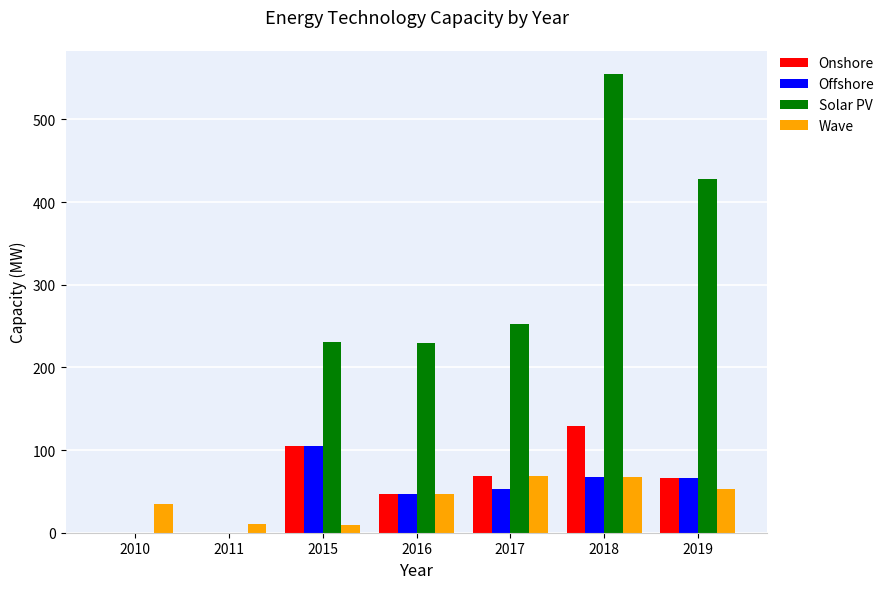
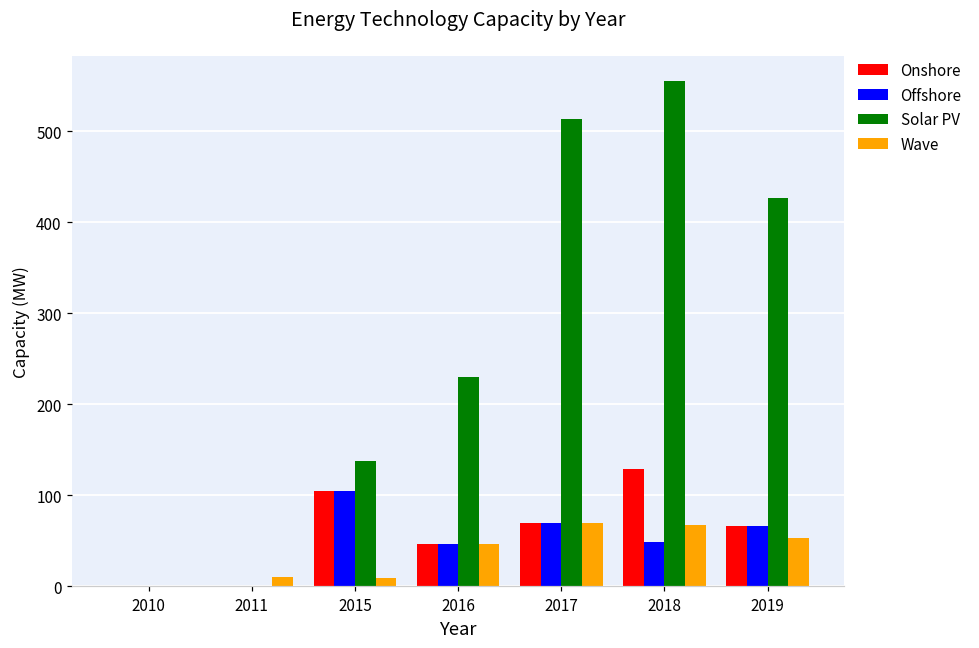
Wave, 2010: 40 -> 0
Solar PV, 2015: 230 -> 140
Offshore, 2017: 50 -> 70
Solar PV, 2017: 250 -> 510
Offshore, 2018: 70 -> 50
